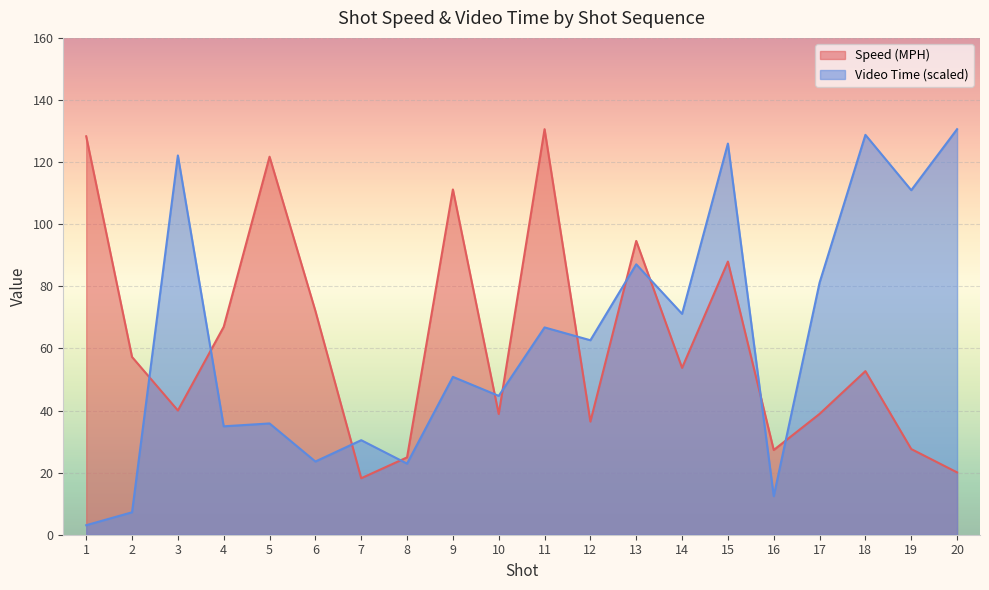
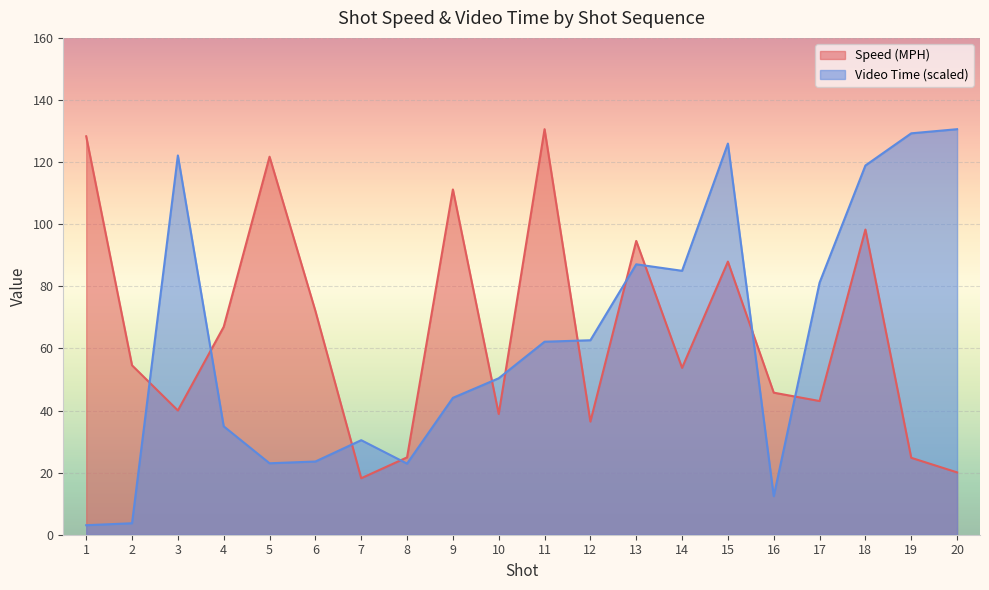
Speed (MPH), 2: 57 -> 55
Video Time (scaled), 2: 7 -> 4
Video Time (scaled), 5: 36 -> 23
Video Time (scaled), 9: 51 -> 44
Video Time (scaled), 10: 45 -> 50
Video Time (scaled), 11: 67 -> 62
Video Time (scaled), 14: 71 -> 85
Speed (MPH), 16: 27 -> 46
Speed (MPH), 17: 39 -> 43
Speed (MPH), 18: 53 -> 98
Video Time (scaled), 18: 129 -> 119
Speed (MPH), 19: 28 -> 25
Video Time (scaled), 19: 111 -> 129
